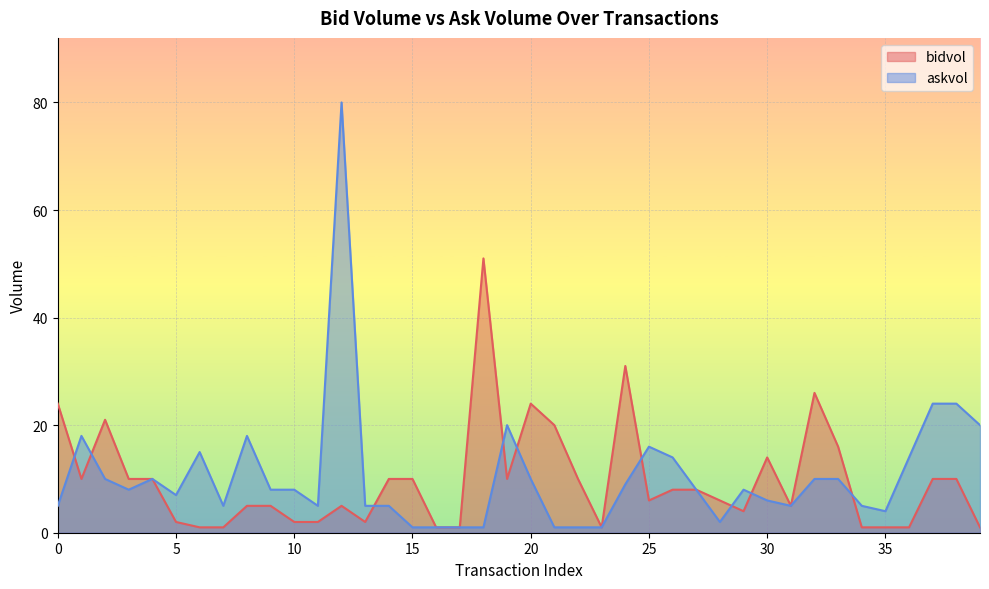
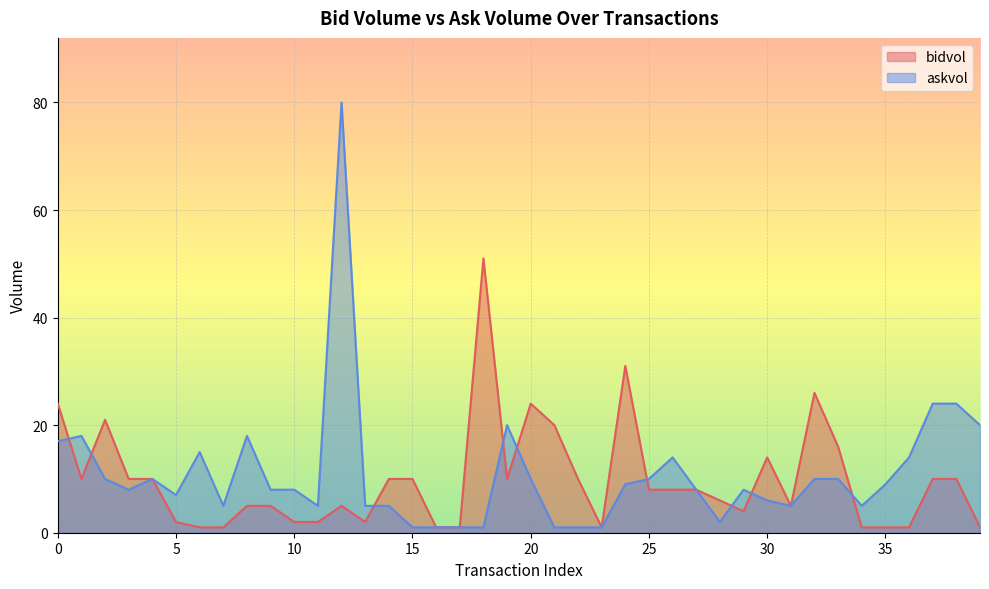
askvol, 0: 5 -> 17
bidvol, 25: 6 -> 8
askvol, 25: 16 -> 10
askvol, 35: 4 -> 9
